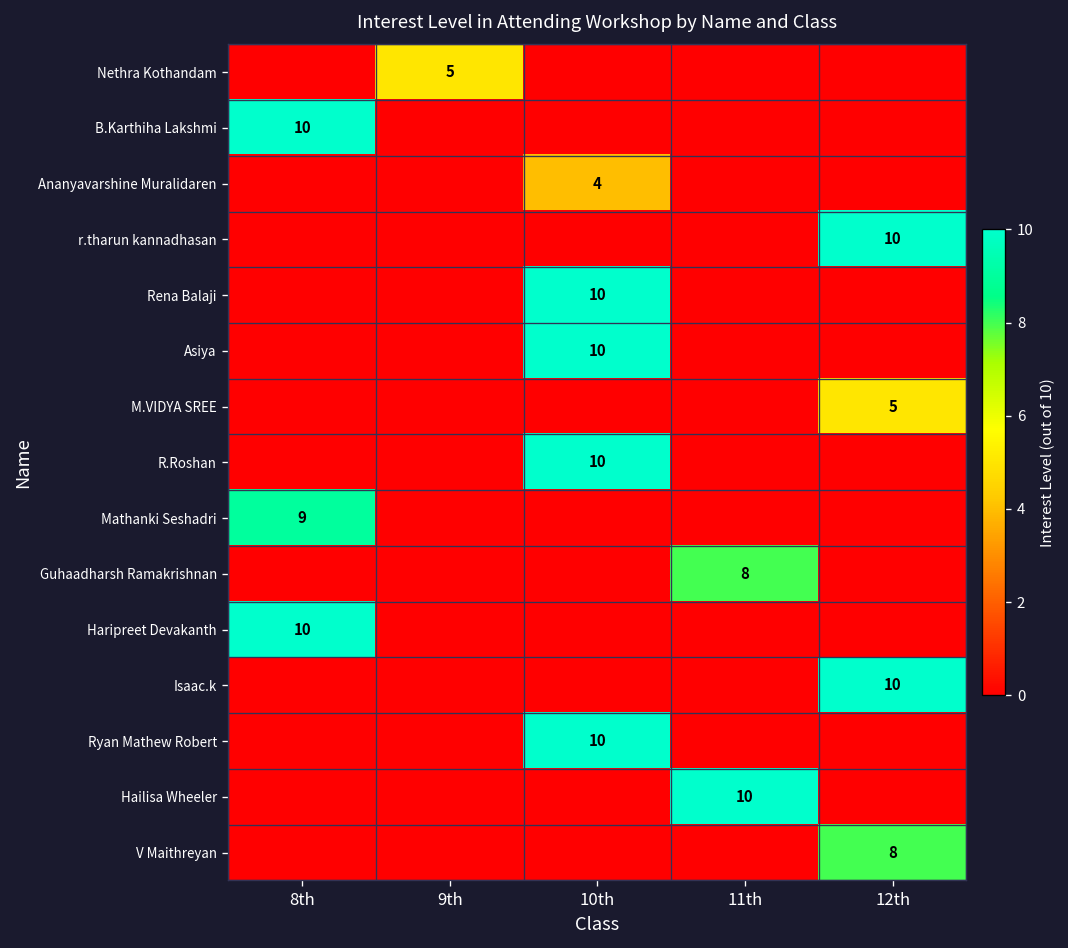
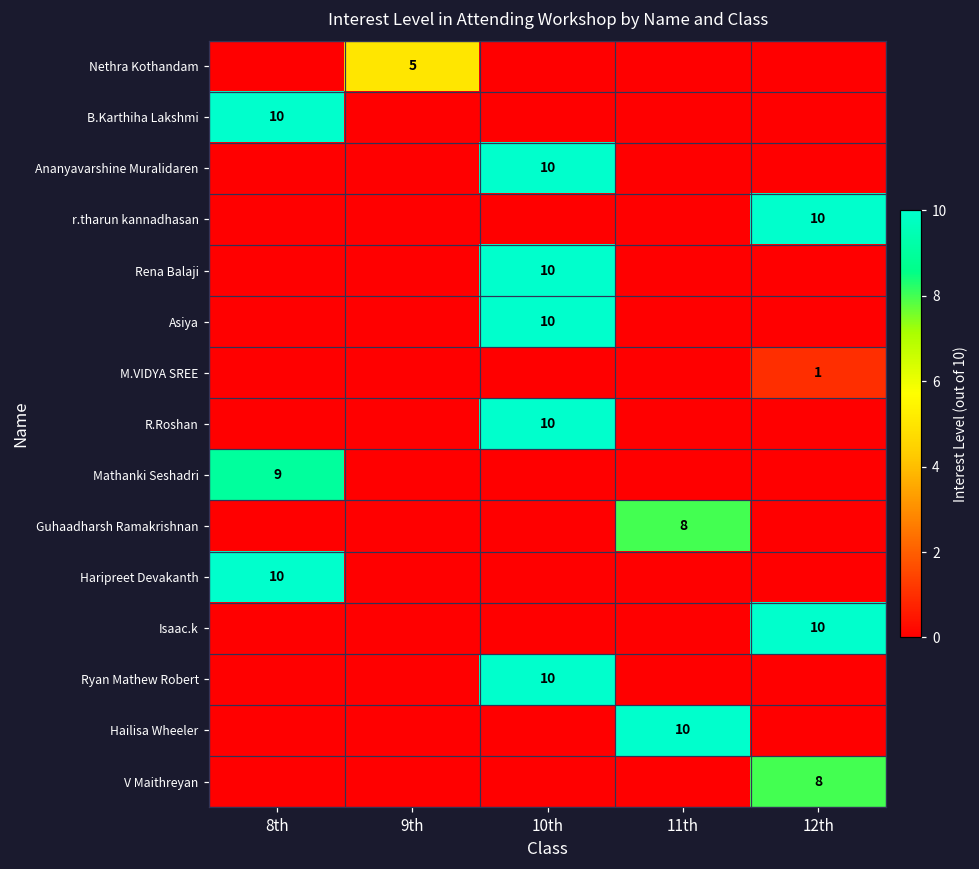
Ananyavarshine Muralidaren, 10th: 4 -> 10
M.VIDYA SREE, 12th: 5 -> 1
